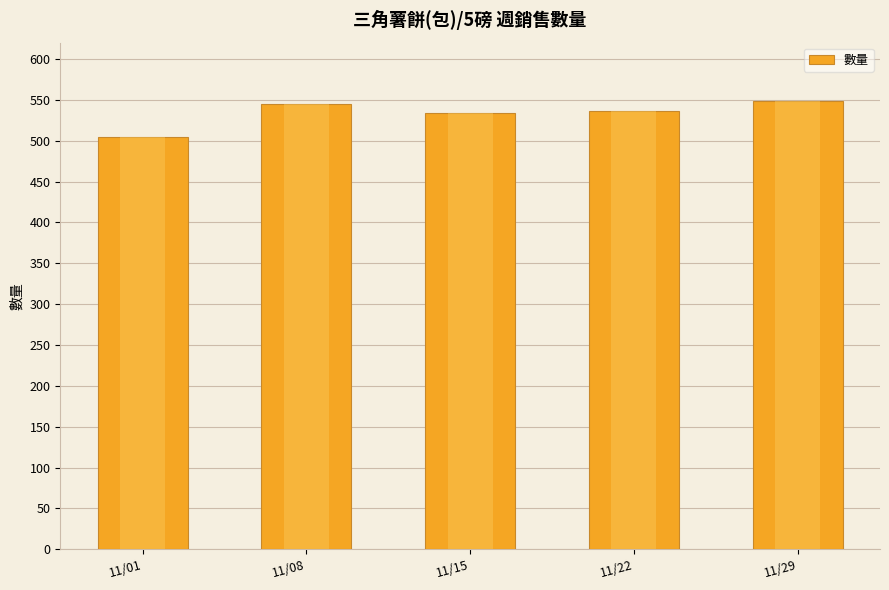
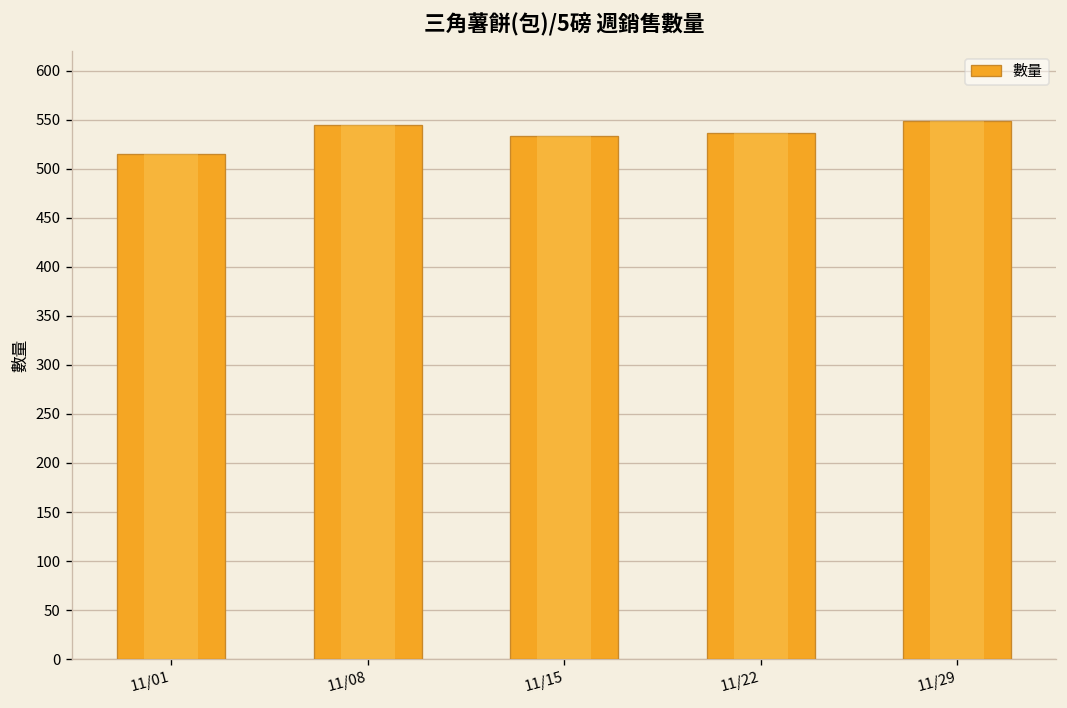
11/01: 510 -> 520
